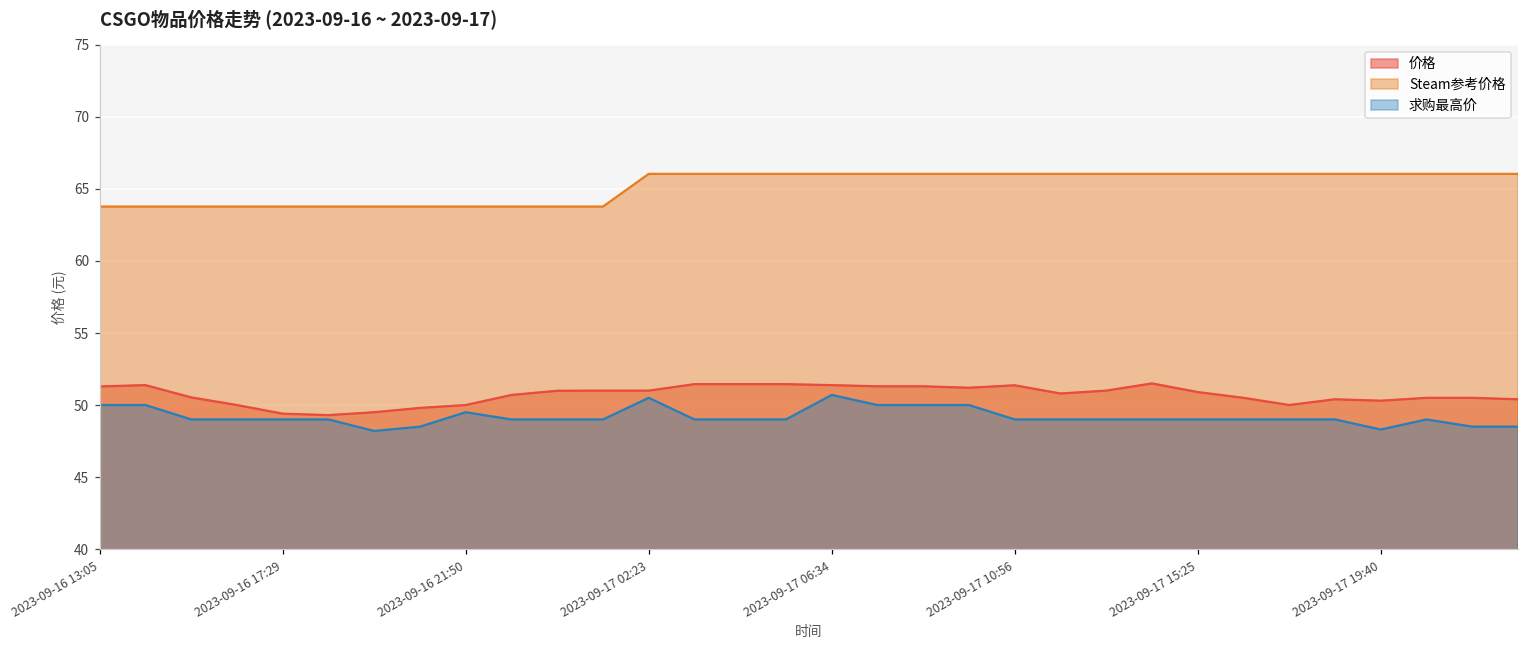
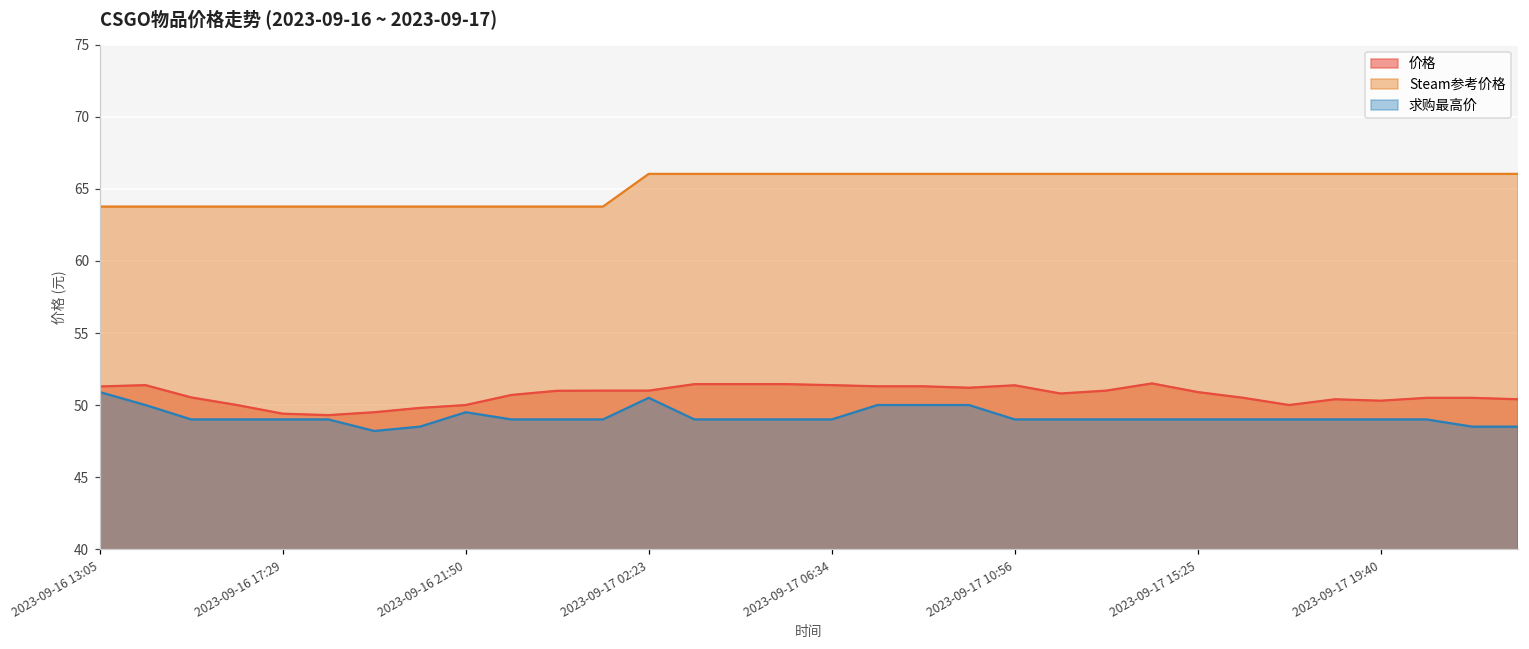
求购最高价, 2023-09-16 13:05: 50.0 -> 50.9
求购最高价, 2023-09-17 06:34: 50.7 -> 49.0
求购最高价, 2023-09-17 19:40: 48.3 -> 49.0
